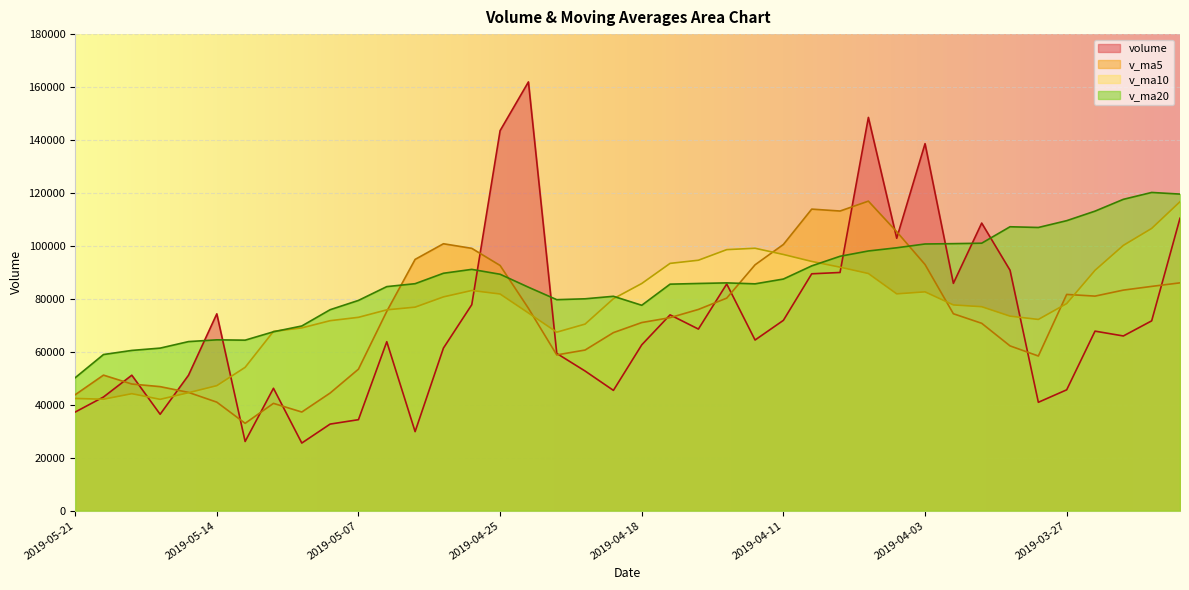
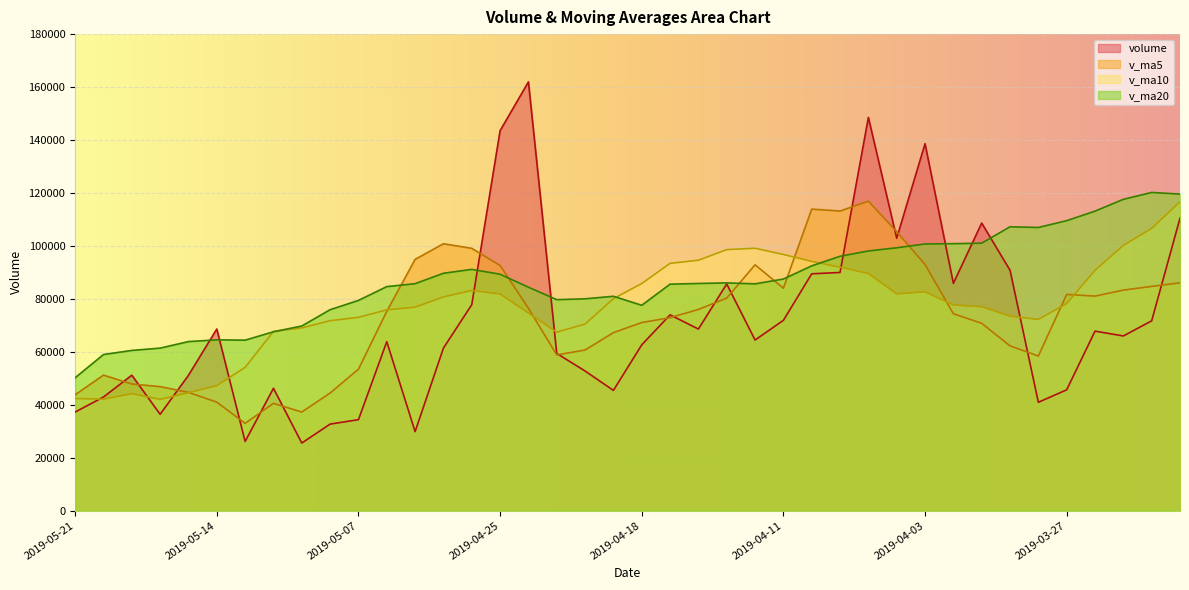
volume, 2019-05-14: 74000 -> 69000
v_ma5, 2019-04-11: 101000 -> 84000
